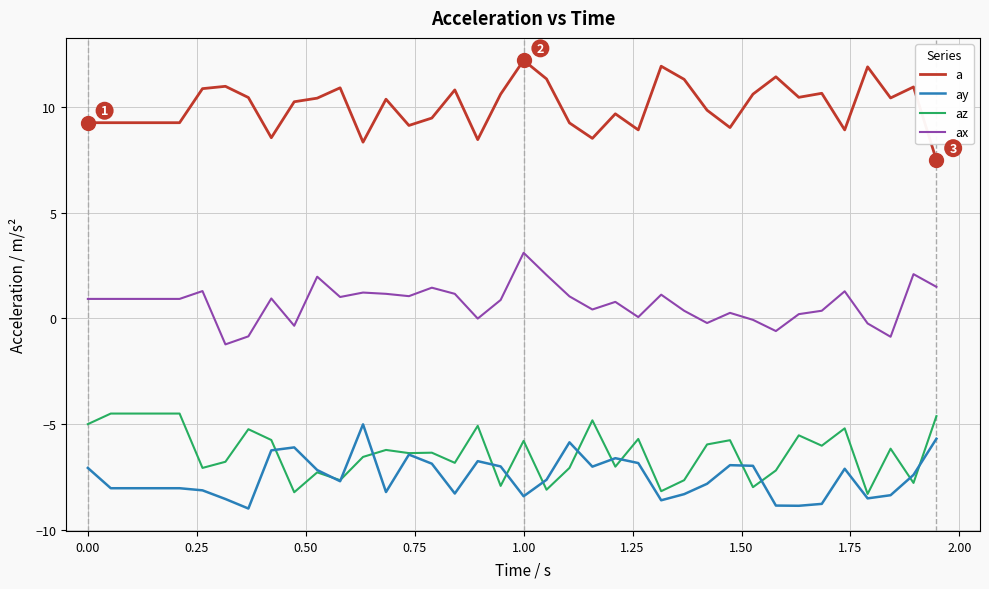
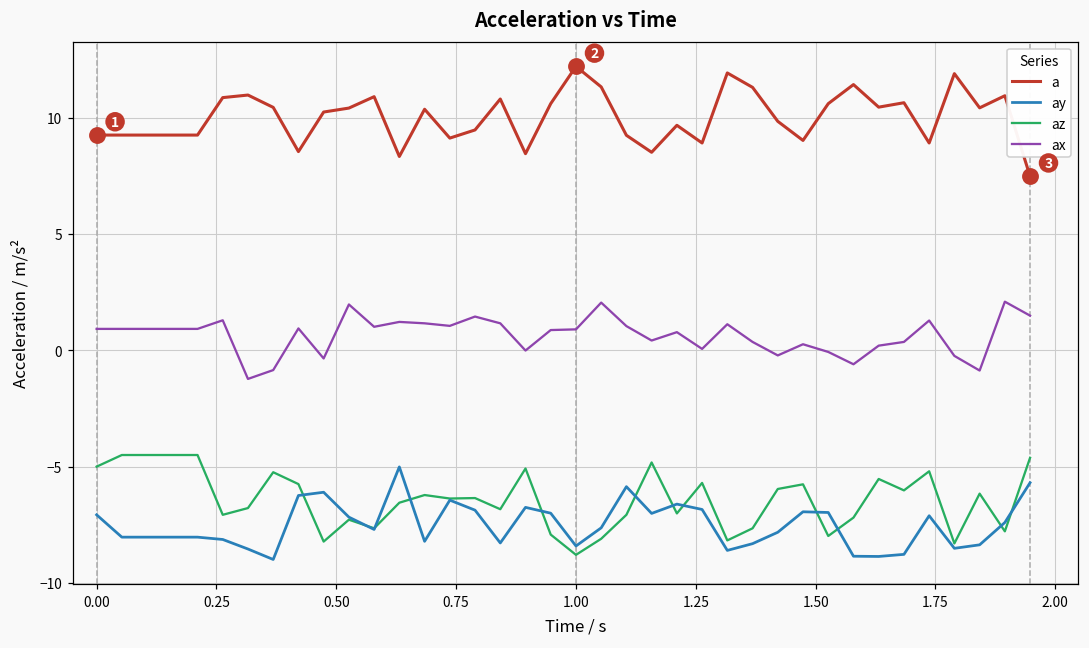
az, 1.00: -5.8 -> -8.8
ax, 1.00: 3.1 -> 0.9
